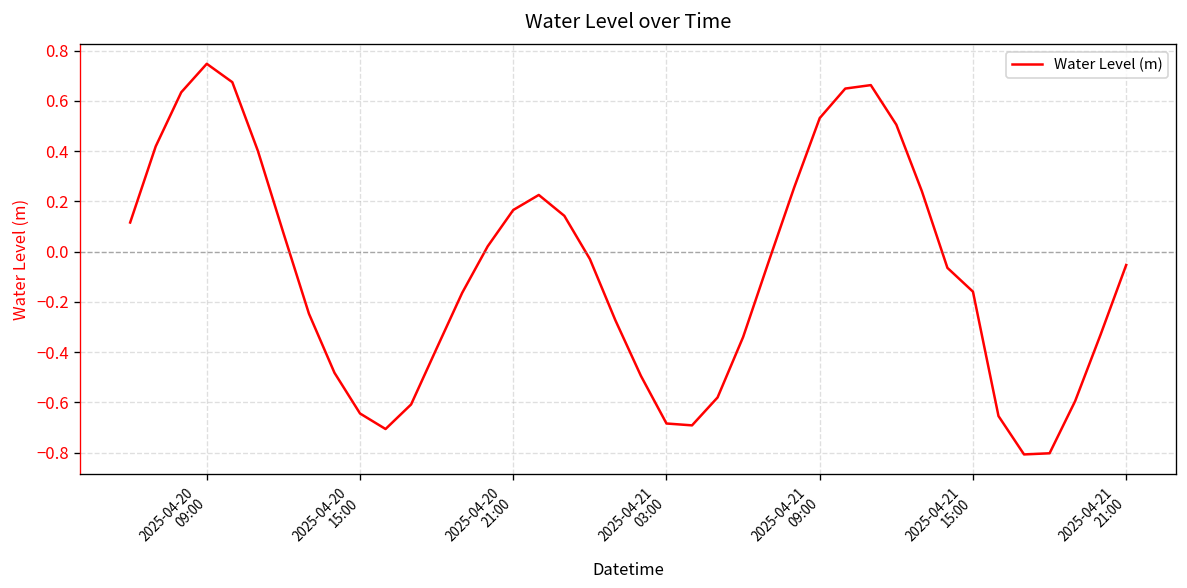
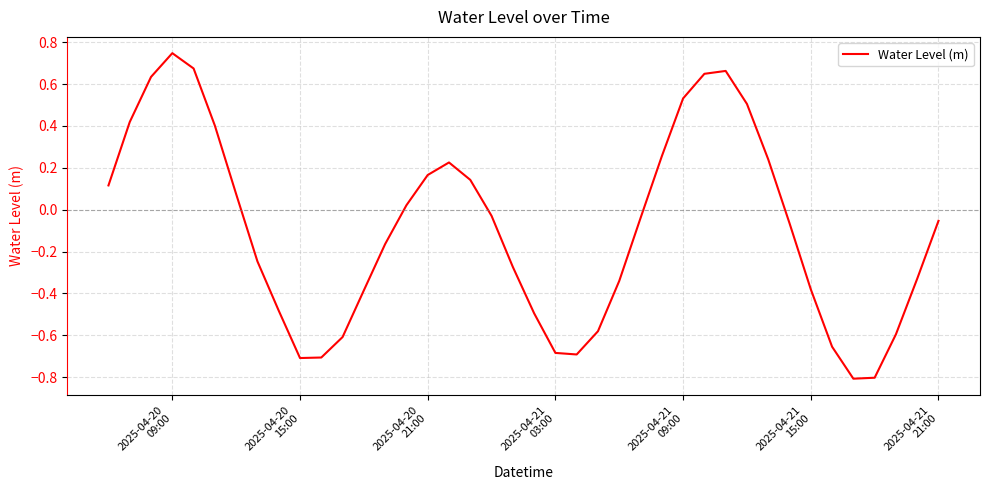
2025-04-20 15:00: -0.64 -> -0.71
2025-04-21 15:00: -0.16 -> -0.38
